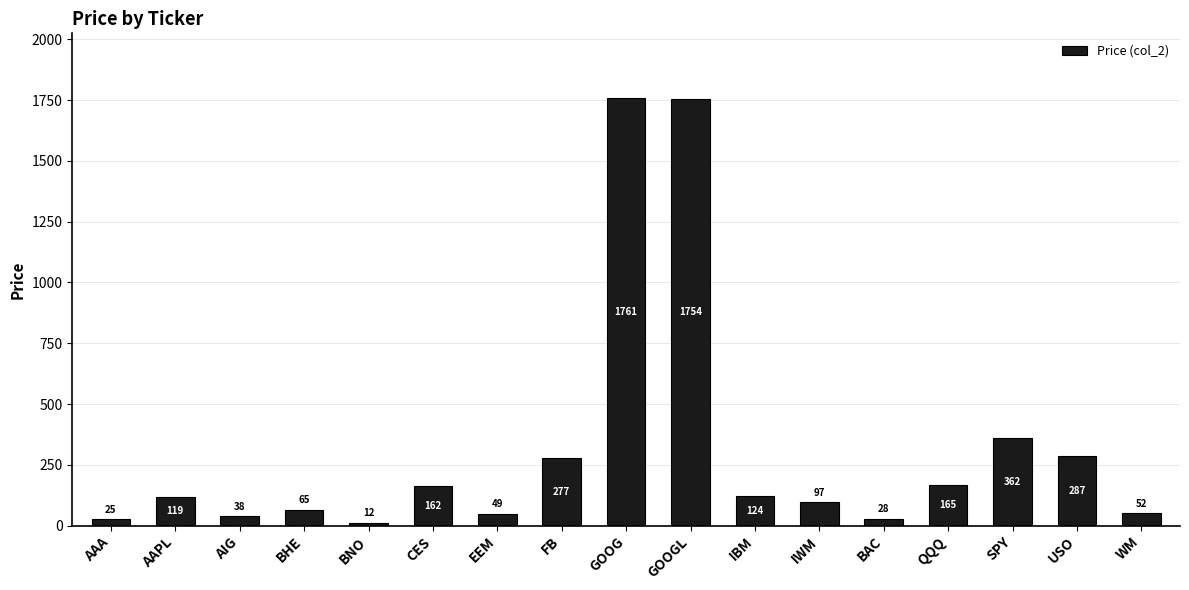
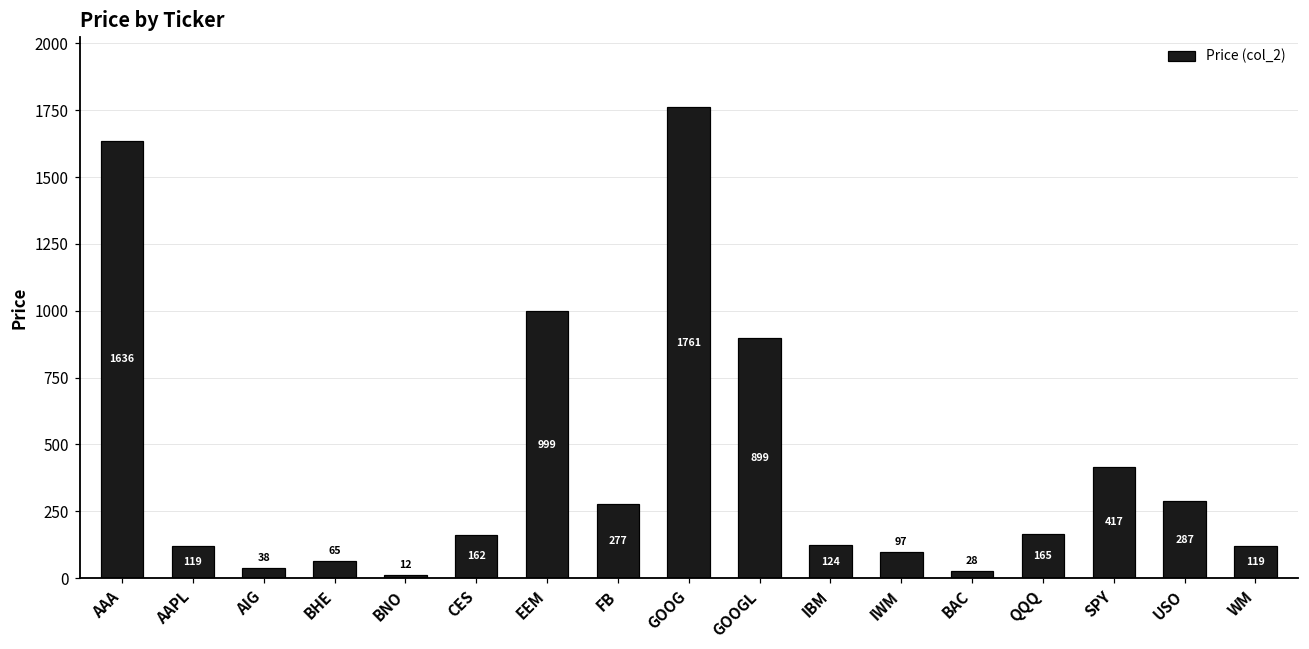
AAA: 25 -> 1636
EEM: 49 -> 999
GOOGL: 1754 -> 899
SPY: 362 -> 417
WM: 52 -> 119
